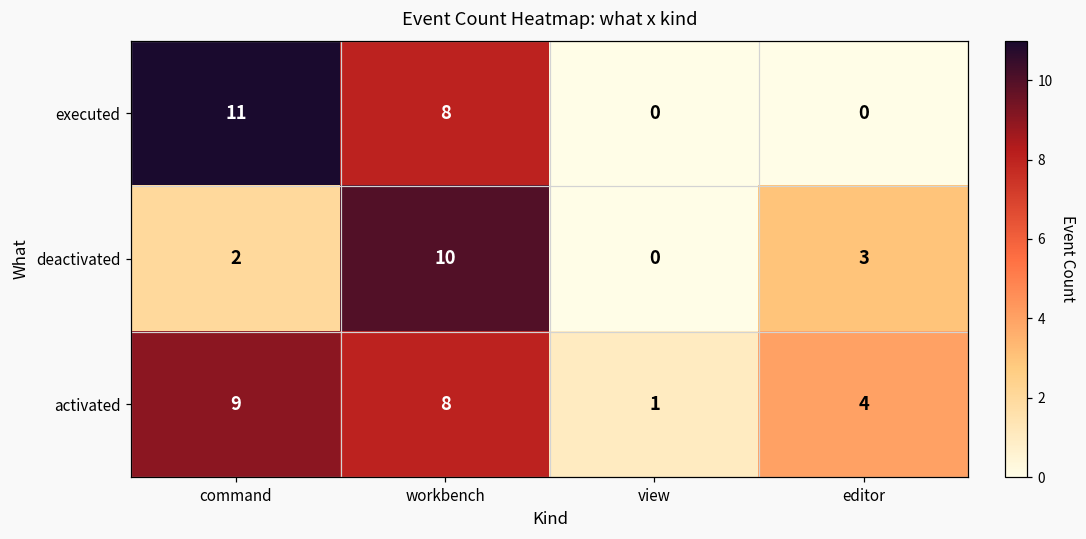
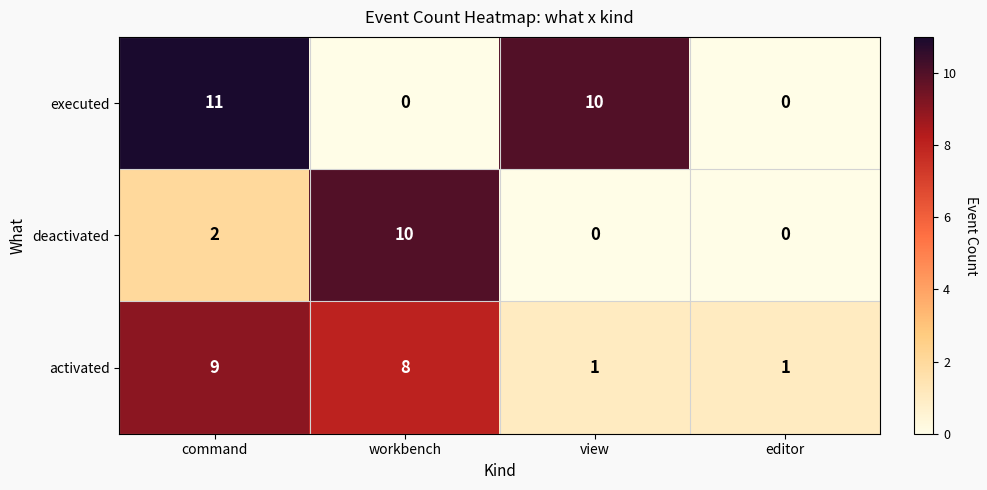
executed, workbench: 8 -> 0
executed, view: 0 -> 10
deactivated, editor: 3 -> 0
activated, editor: 4 -> 1
